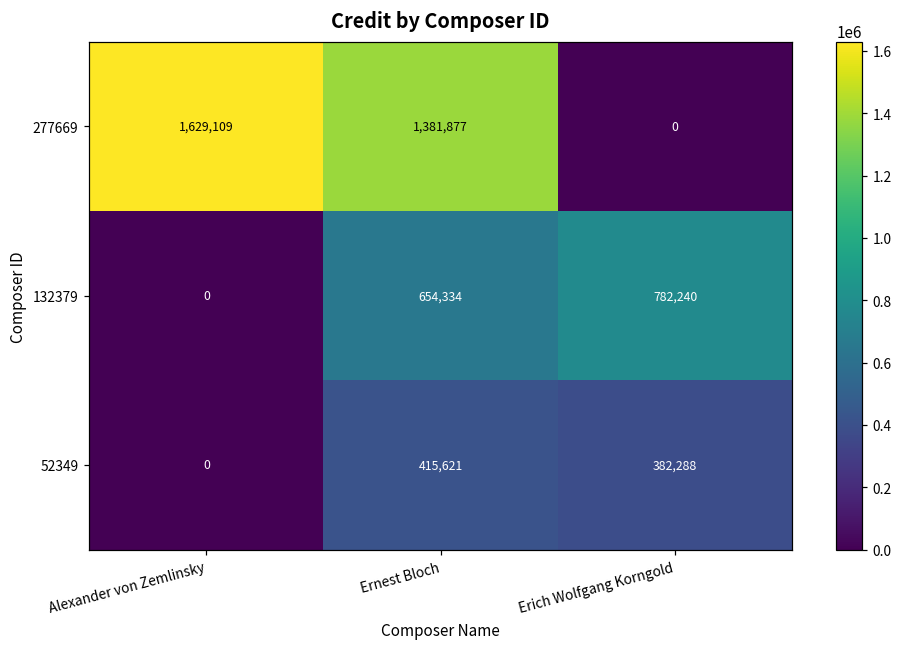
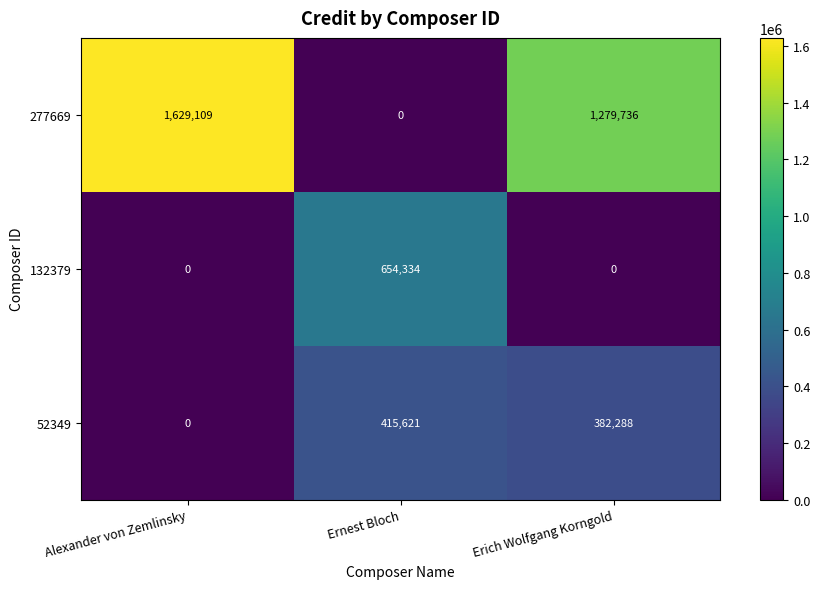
277669, Ernest Bloch: 1,381,877 -> 0
277669, Erich Wolfgang Korngold: 0 -> 1,279,736
132379, Erich Wolfgang Korngold: 782,240 -> 0
